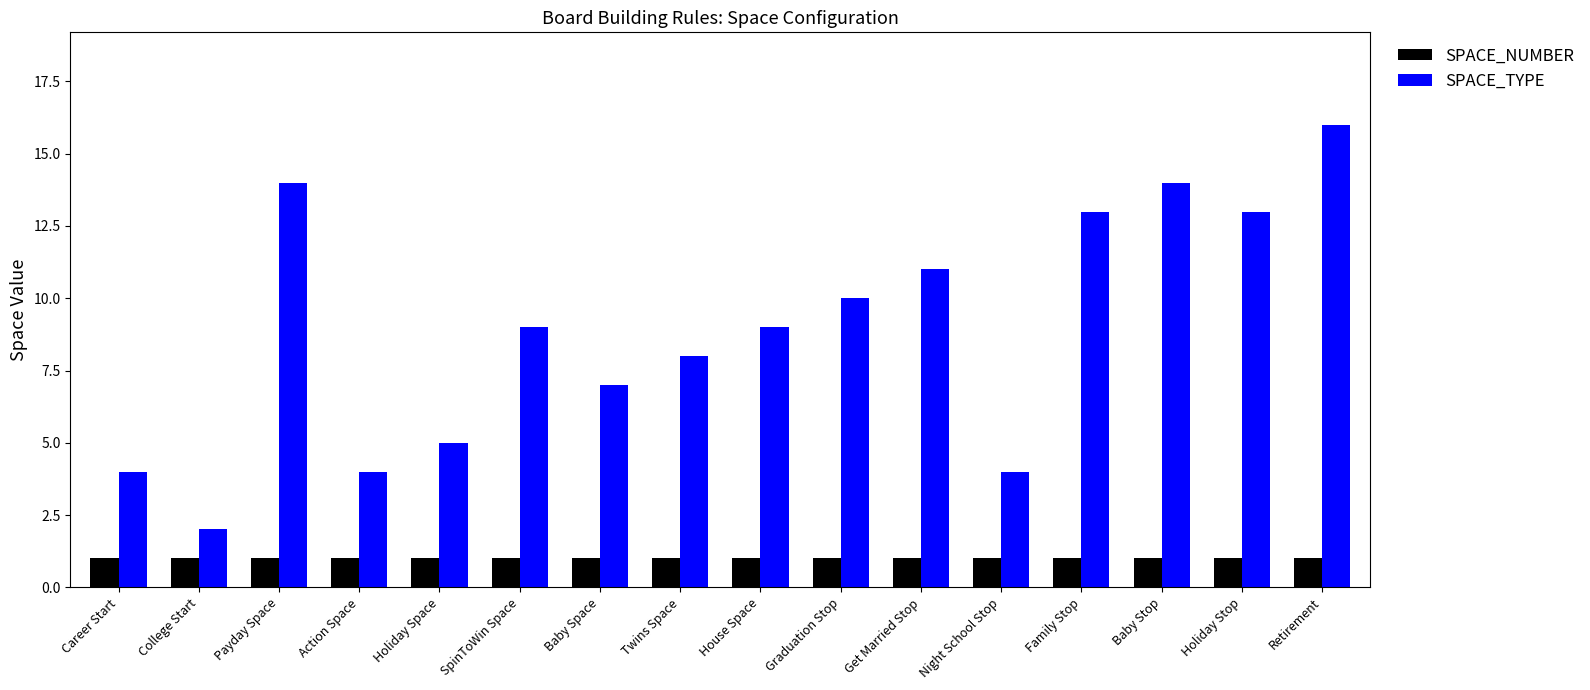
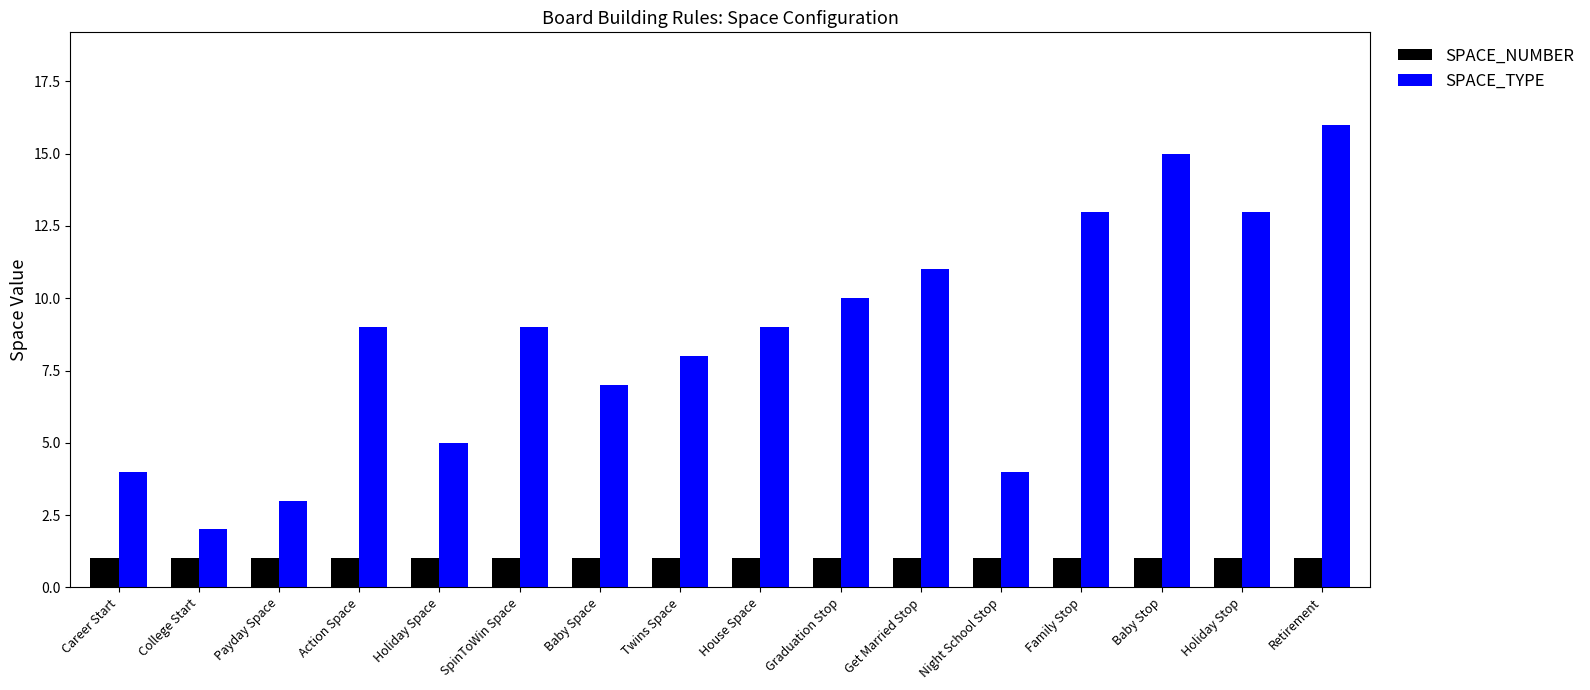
SPACE_TYPE, Payday Space: 14 -> 3
SPACE_TYPE, Action Space: 4 -> 9
SPACE_TYPE, Baby Stop: 14 -> 15
